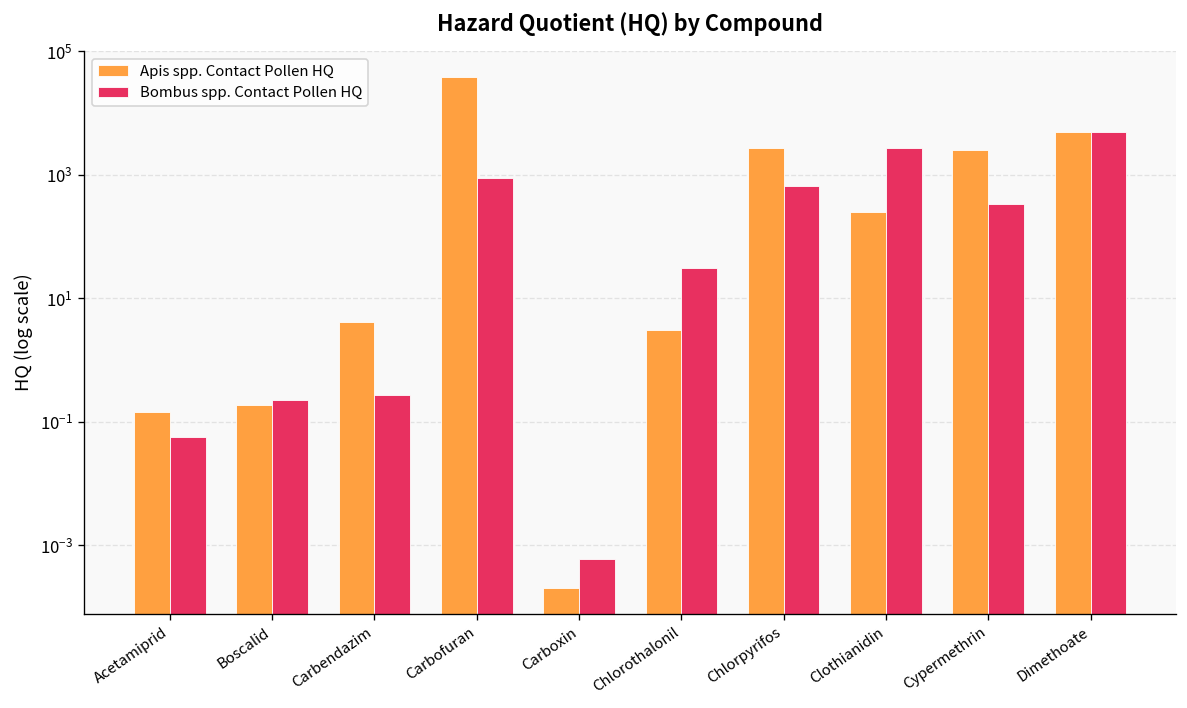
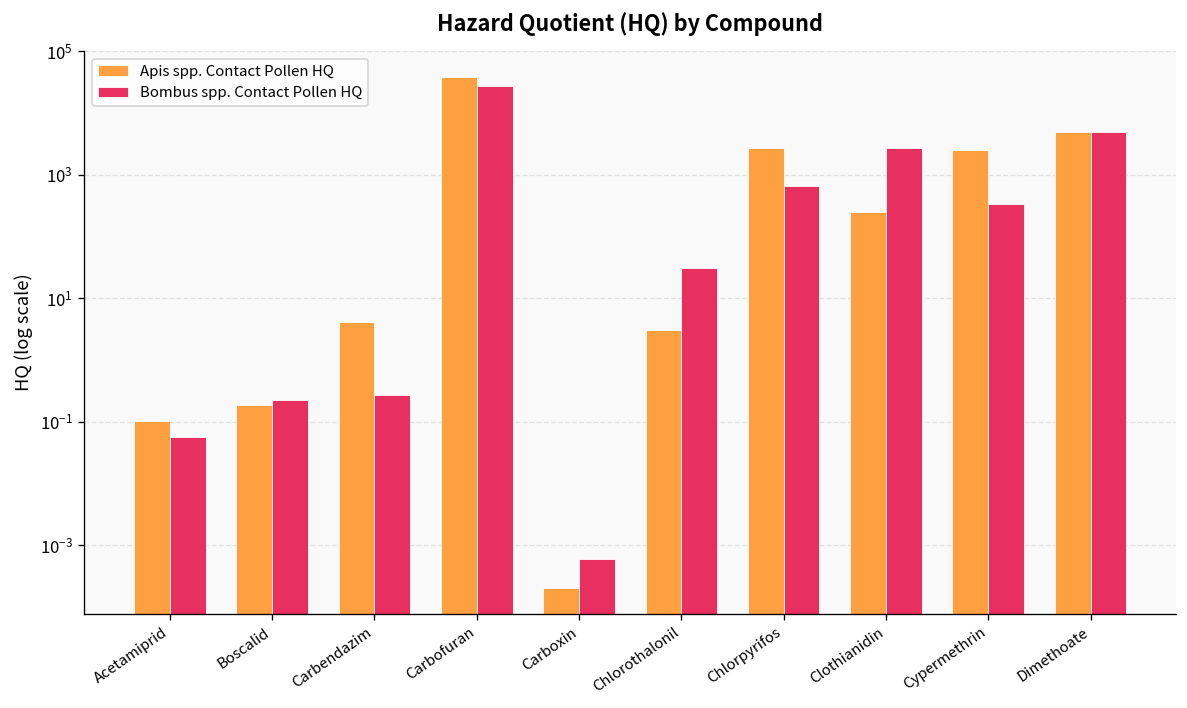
Apis spp. Contact Pollen HQ, Acetamiprid: 0.14 -> 0.10
Bombus spp. Contact Pollen HQ, Carbofuran: 900 -> 30000
